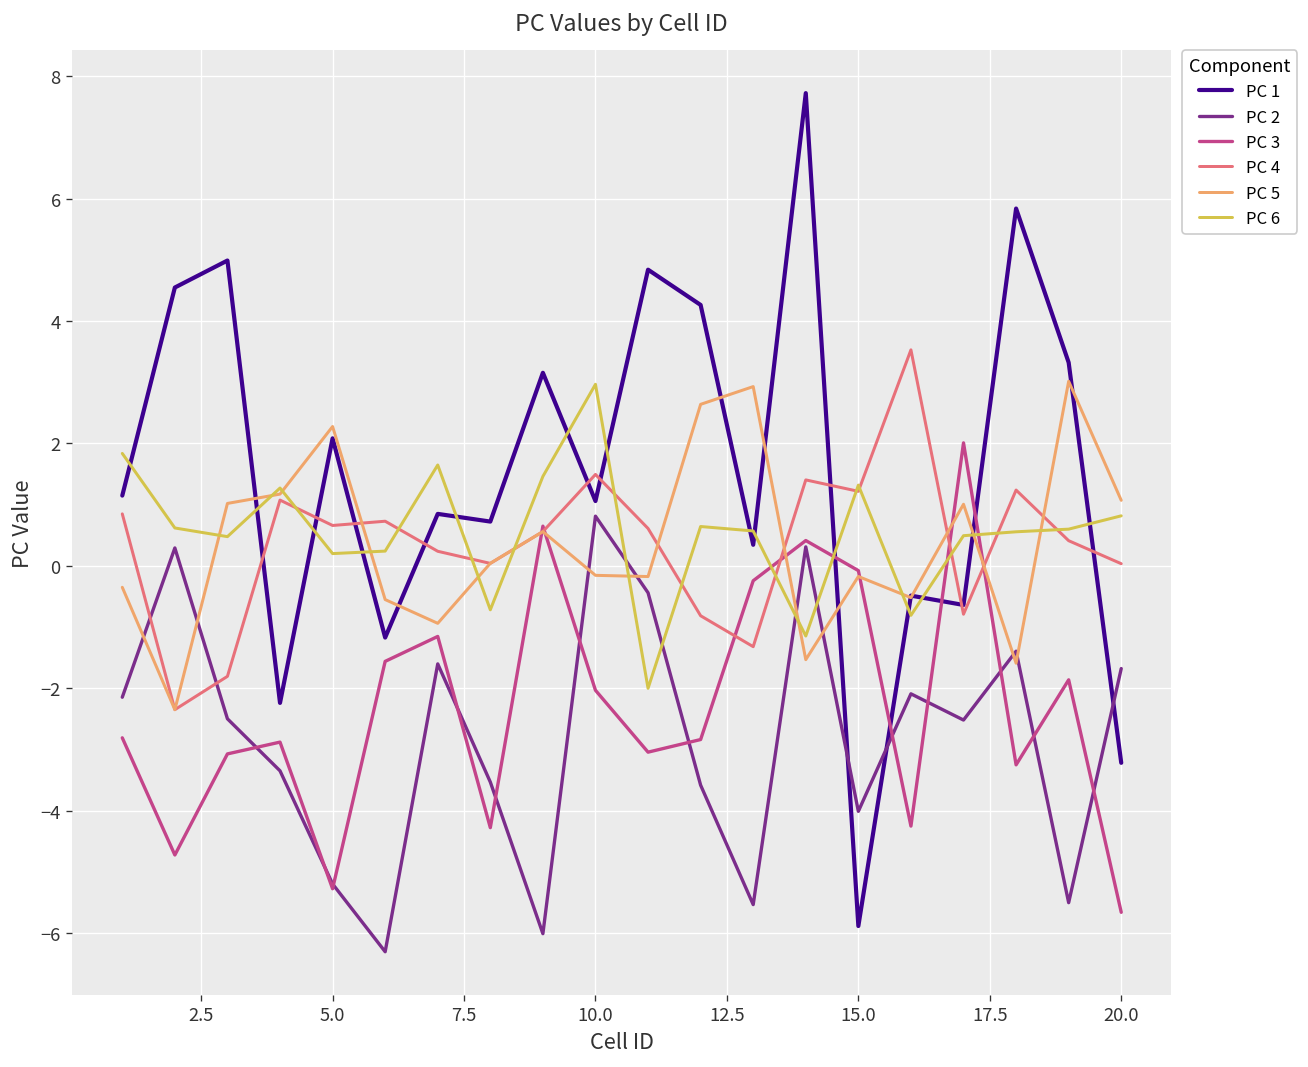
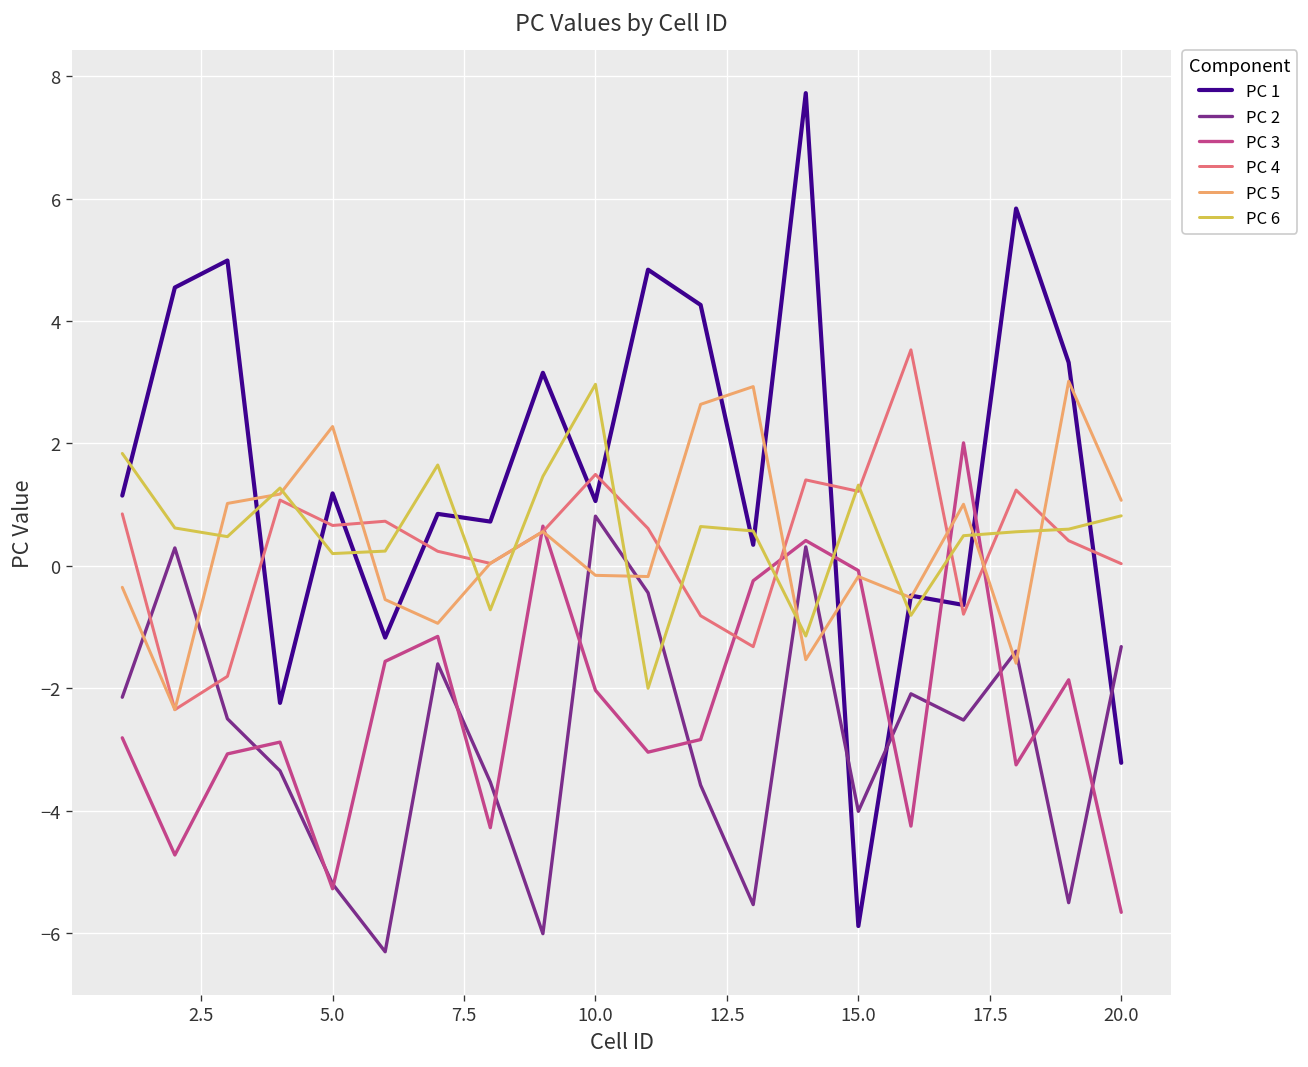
PC 1, 5.0: 2.1 -> 1.2
PC 2, 20.0: -1.7 -> -1.3
